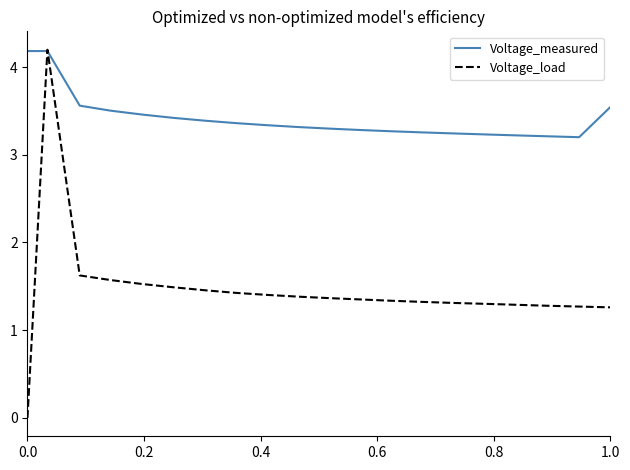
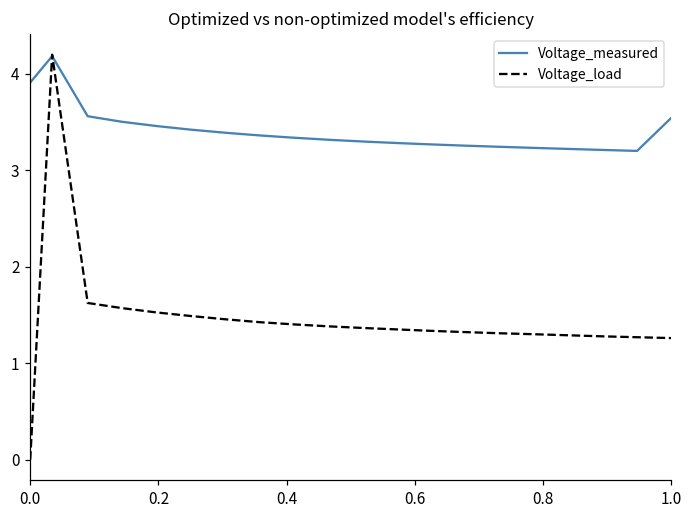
Voltage_measured, 0.0: 4.2 -> 3.9
